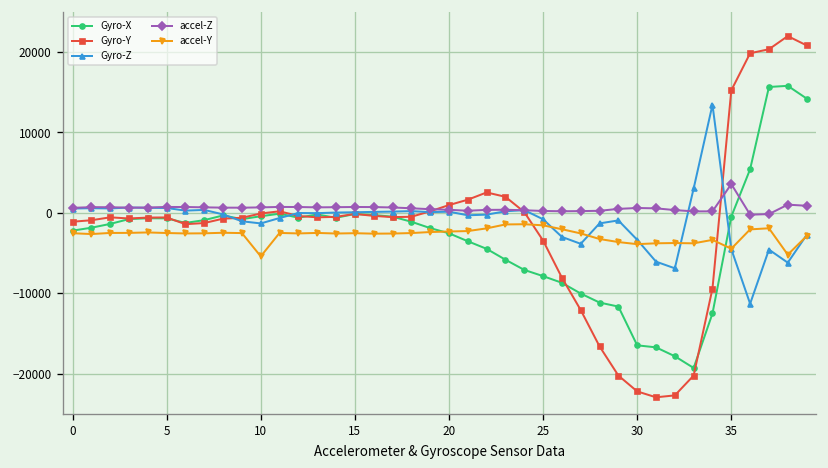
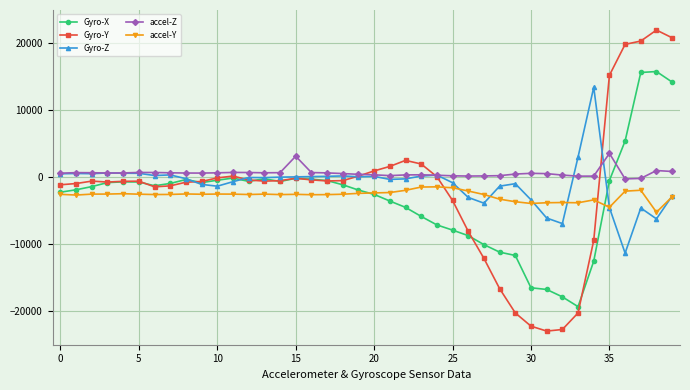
accel-Y, 10: -5000 -> -2000
accel-Z, 15: 1000 -> 3000
